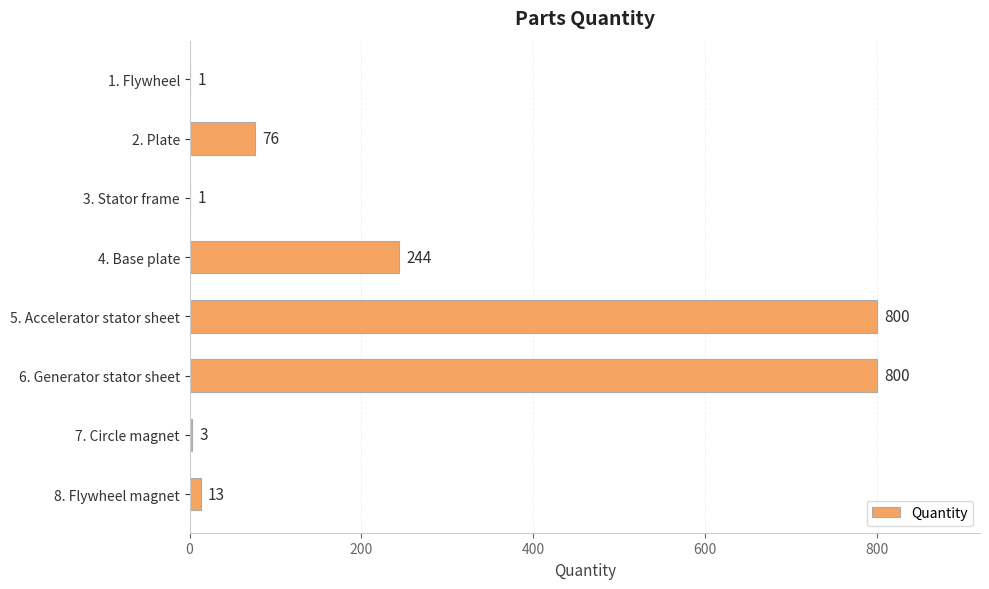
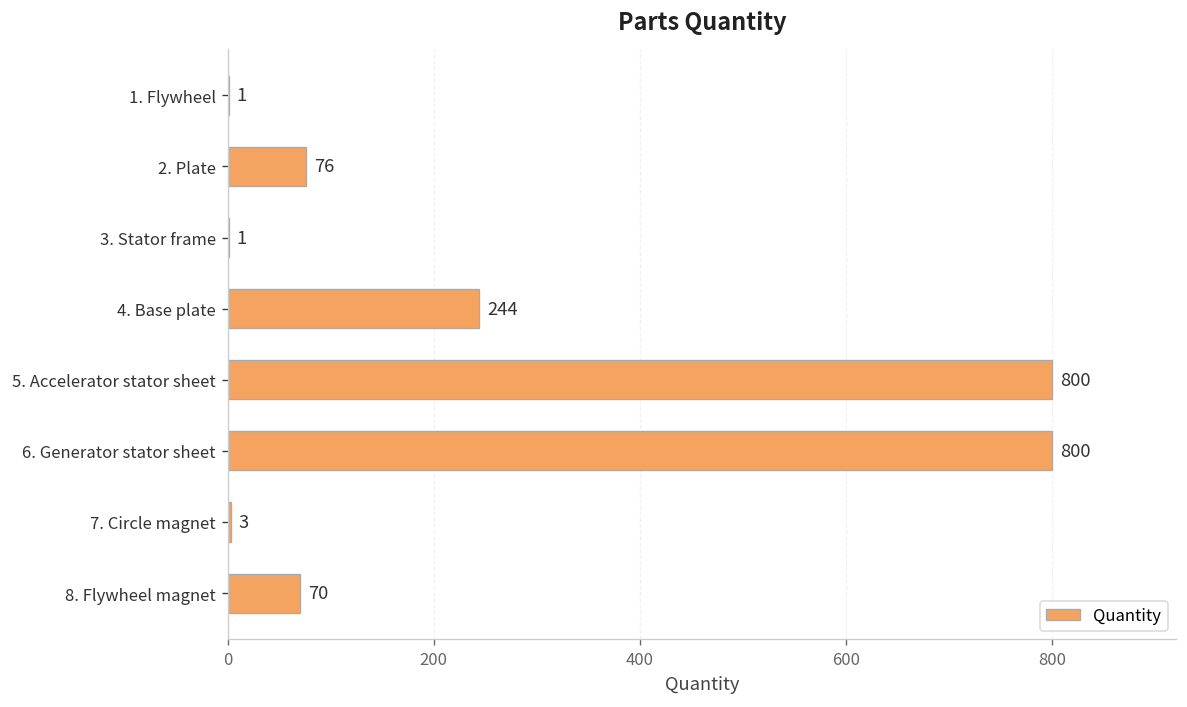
8. Flywheel magnet: 13 -> 70
